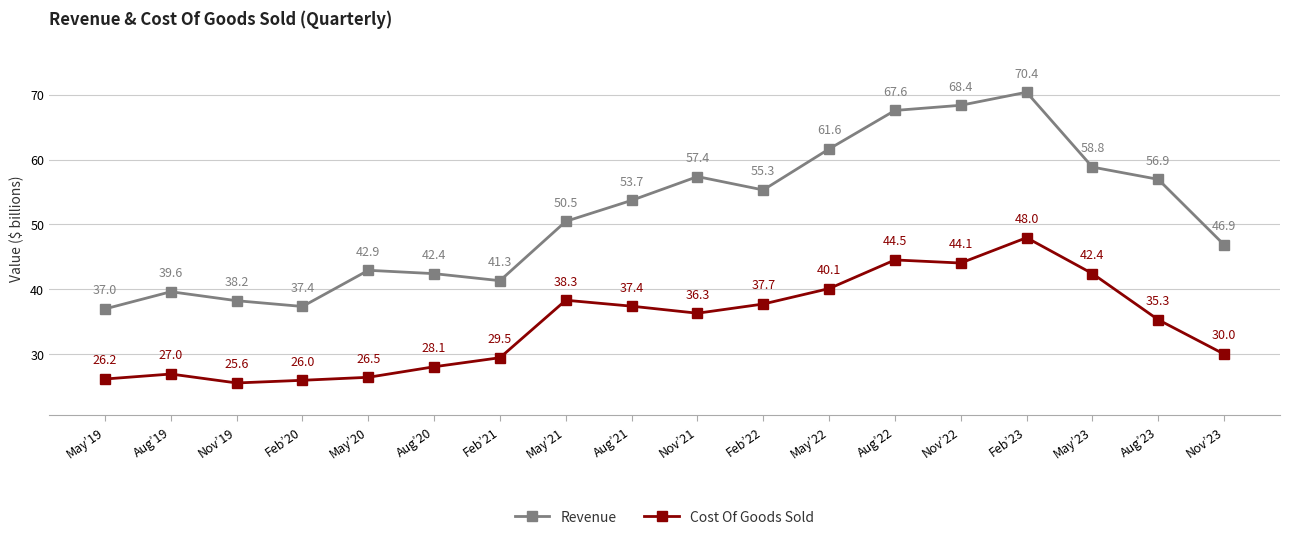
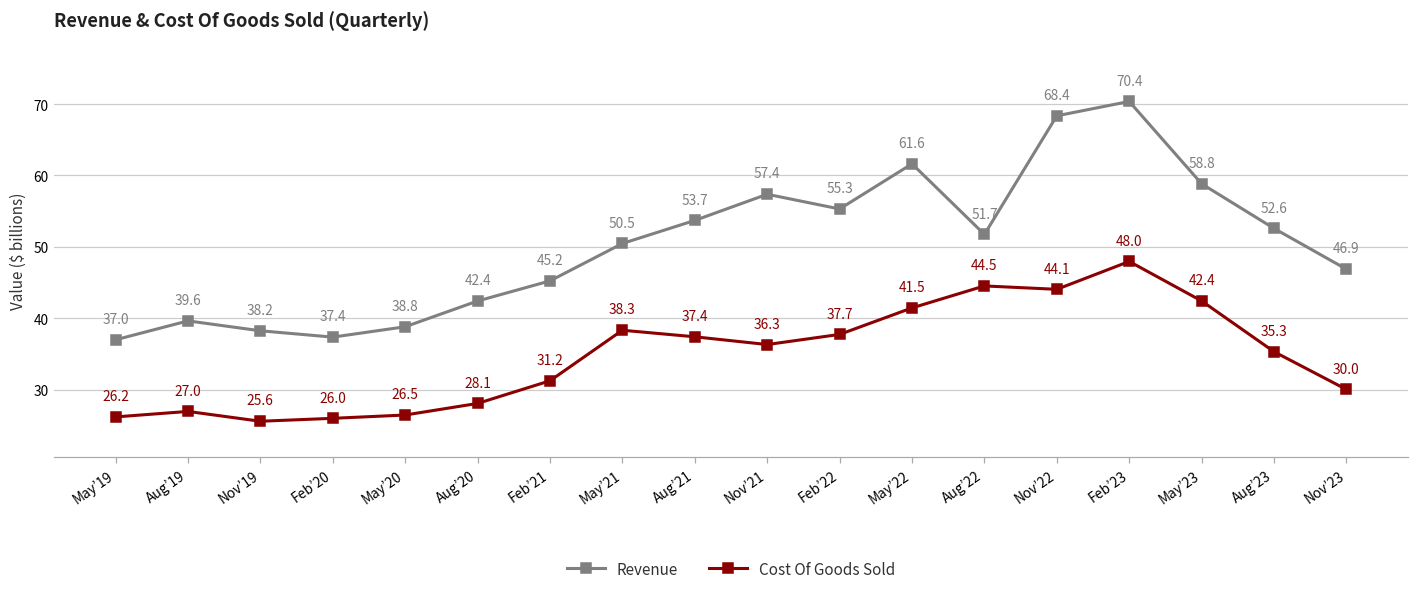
Revenue, May’20: 42.9 -> 38.8
Revenue, Feb’21: 41.3 -> 45.2
Cost Of Goods Sold, Feb’21: 29.5 -> 31.2
Cost Of Goods Sold, May’22: 40.1 -> 41.5
Revenue, Aug’22: 67.6 -> 51.7
Revenue, Aug’23: 56.9 -> 52.6
